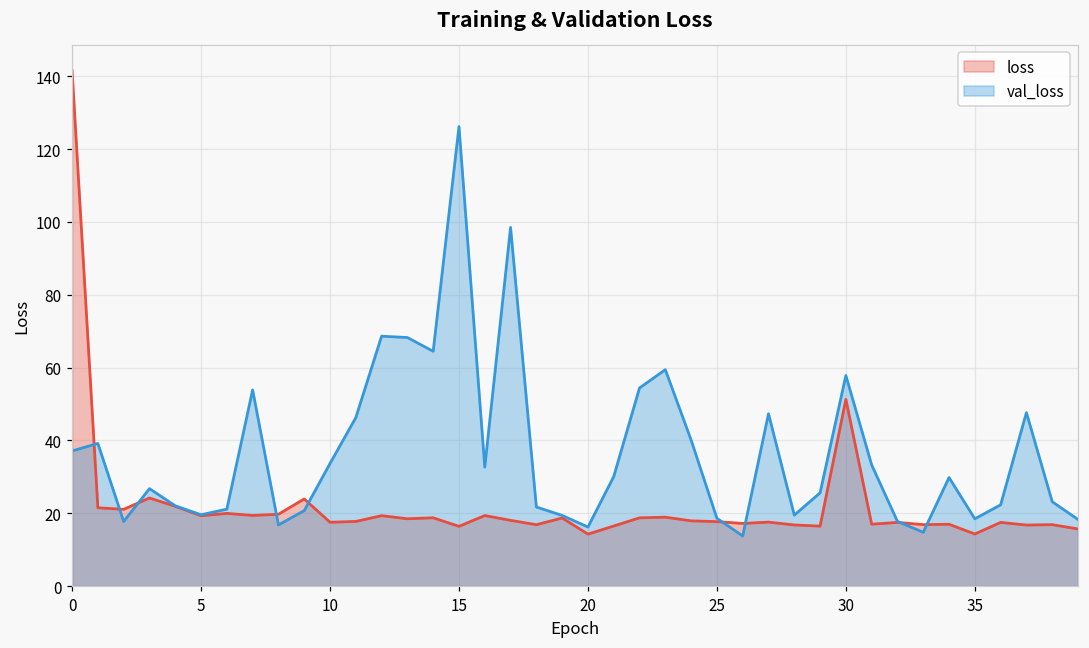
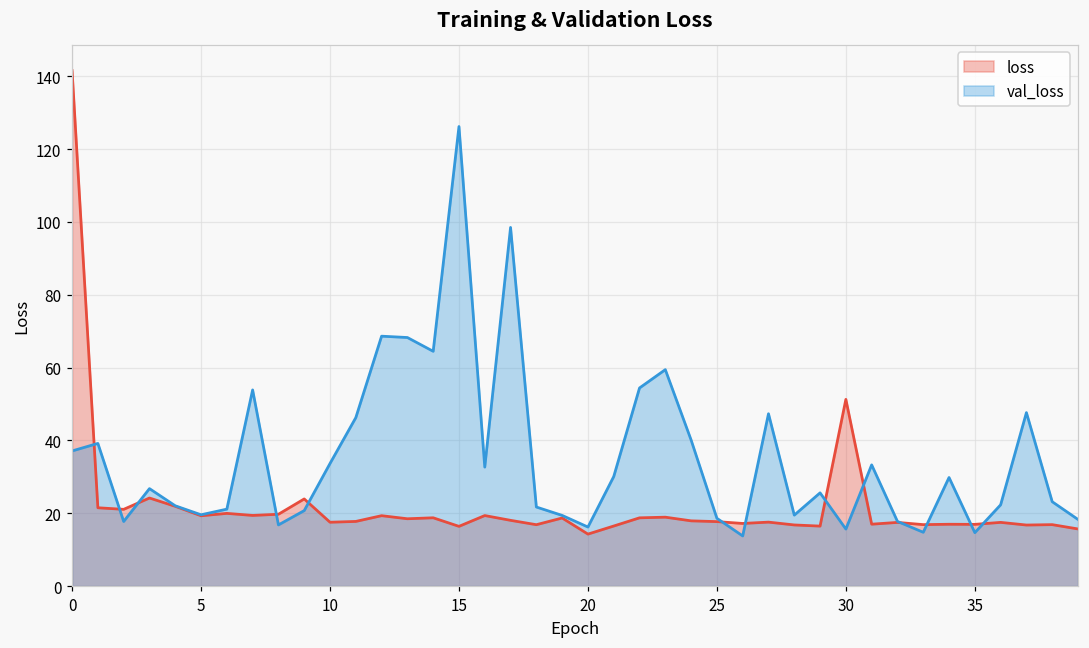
val_loss, 30: 58 -> 16
loss, 35: 14 -> 17
val_loss, 35: 18 -> 15
